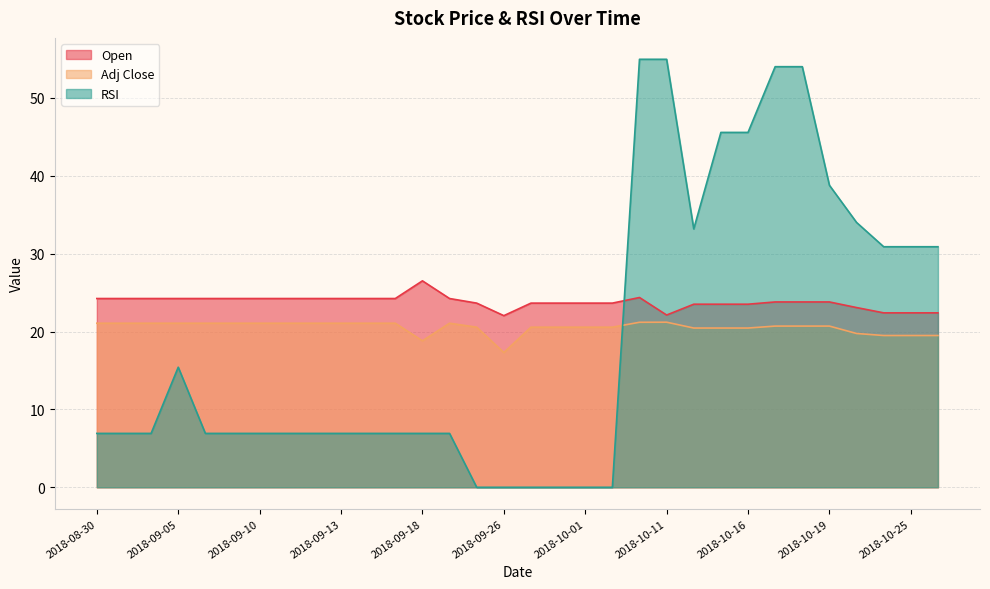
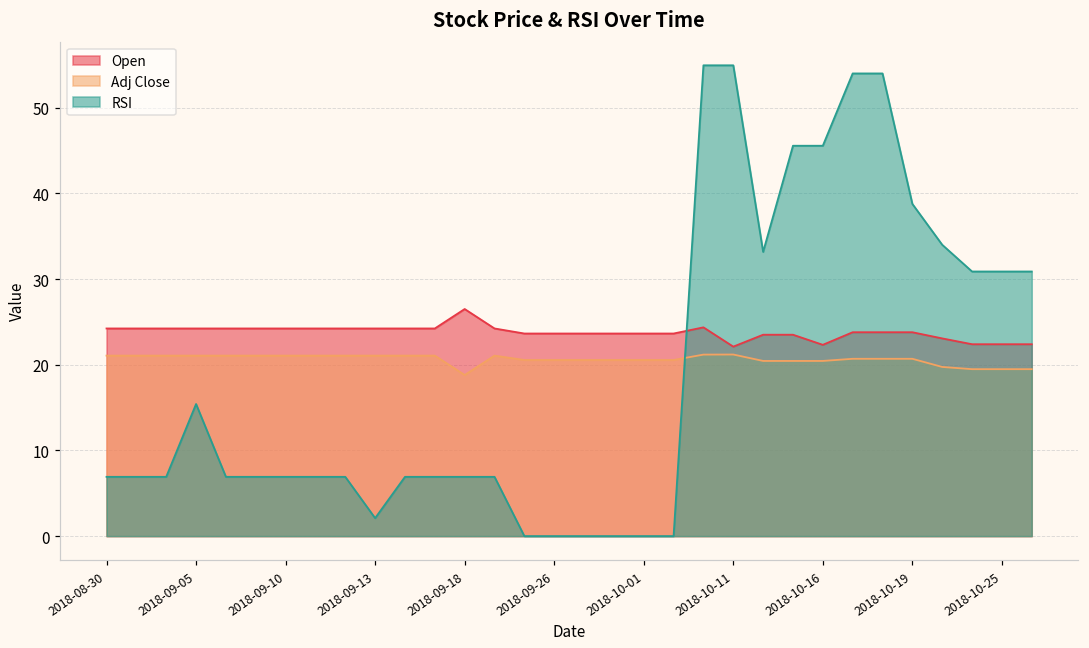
RSI, 2018-09-13: 7 -> 2
Open, 2018-09-26: 22 -> 24
Adj Close, 2018-09-26: 17 -> 21
Open, 2018-10-16: 24 -> 22
